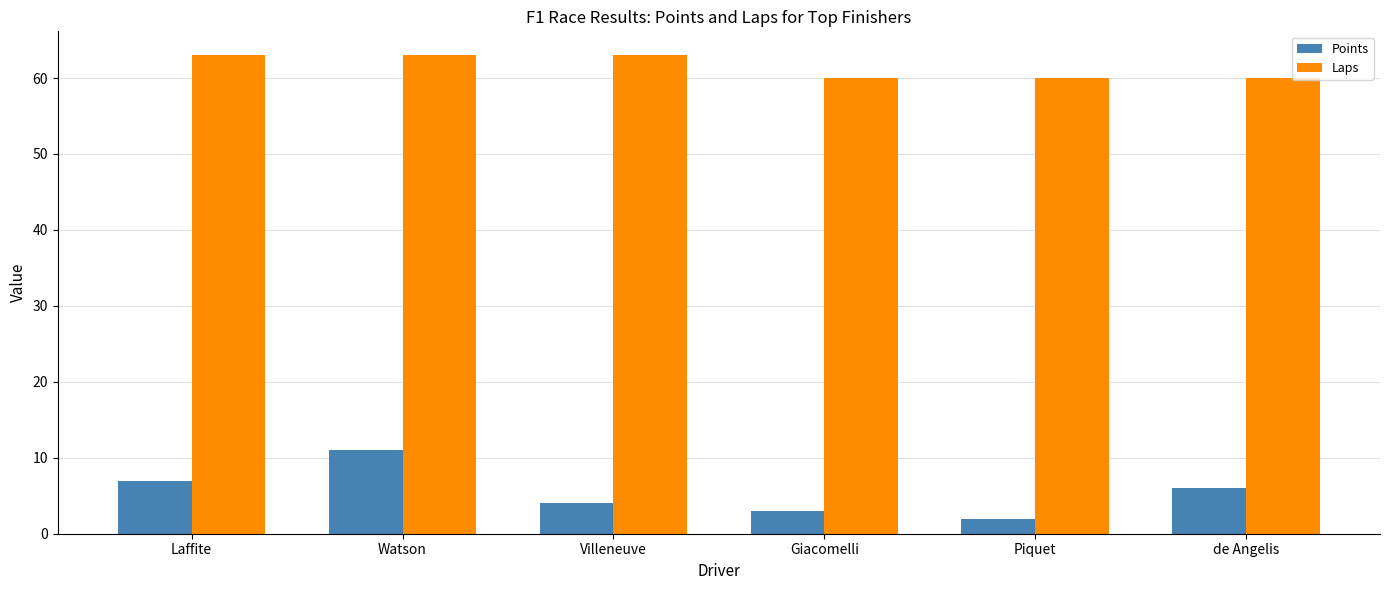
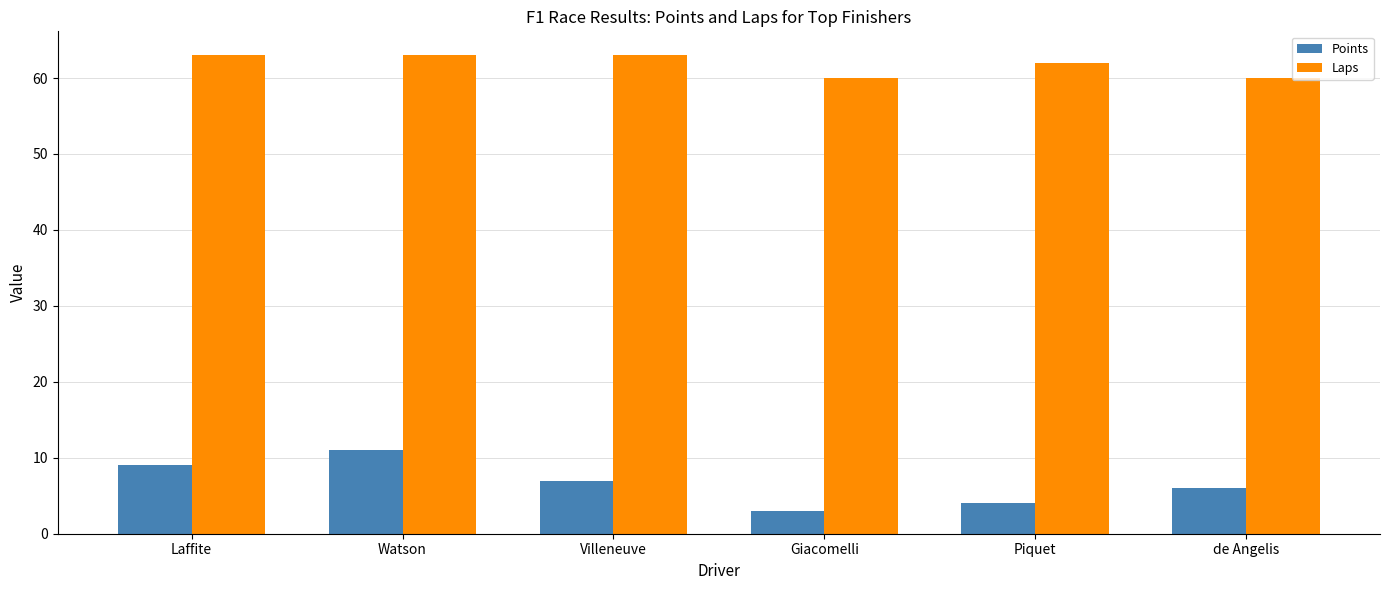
Points, Laffite: 7 -> 9
Points, Villeneuve: 4 -> 7
Points, Piquet: 2 -> 4
Laps, Piquet: 60 -> 62
